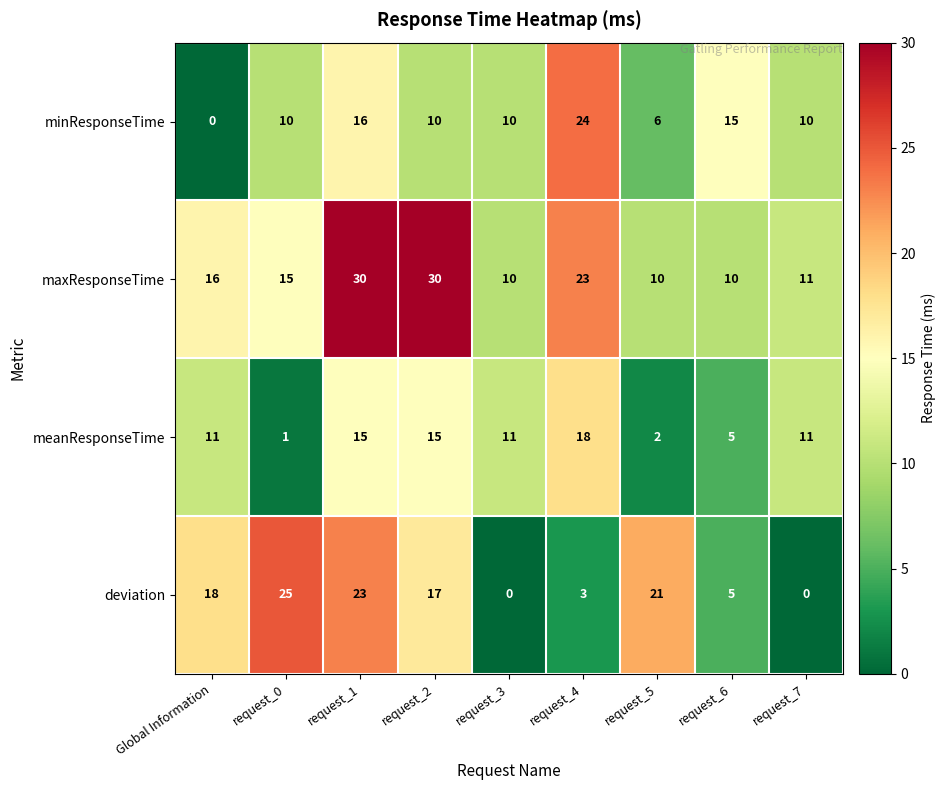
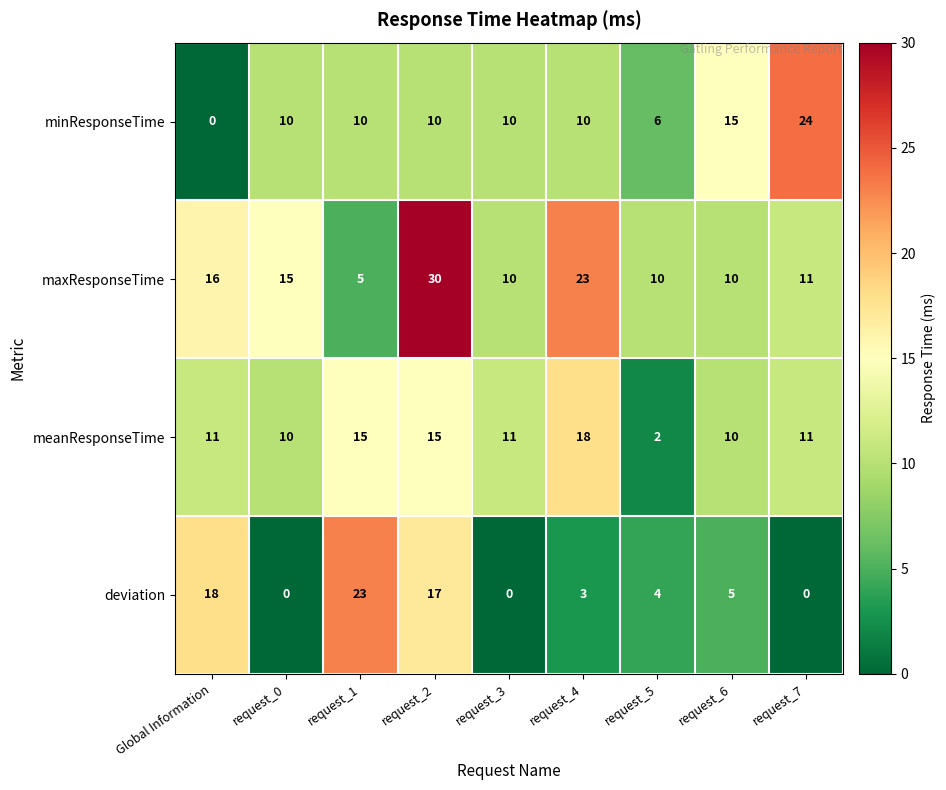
minResponseTime, request_1: 16 -> 10
minResponseTime, request_4: 24 -> 10
minResponseTime, request_7: 10 -> 24
maxResponseTime, request_1: 30 -> 5
meanResponseTime, request_0: 1 -> 10
meanResponseTime, request_6: 5 -> 10
deviation, request_0: 25 -> 0
deviation, request_5: 21 -> 4
